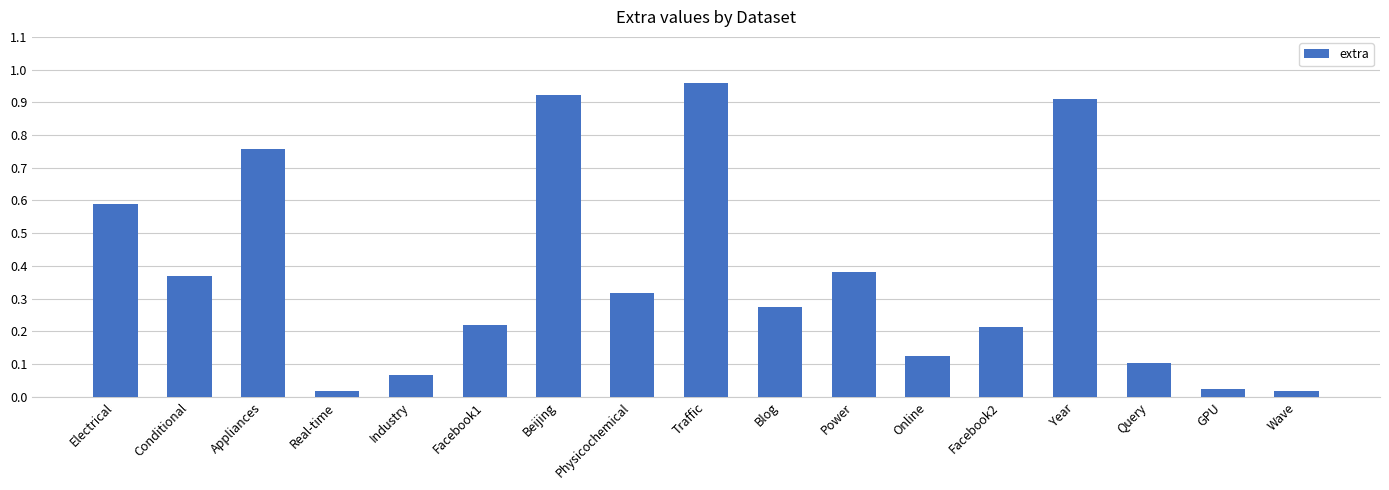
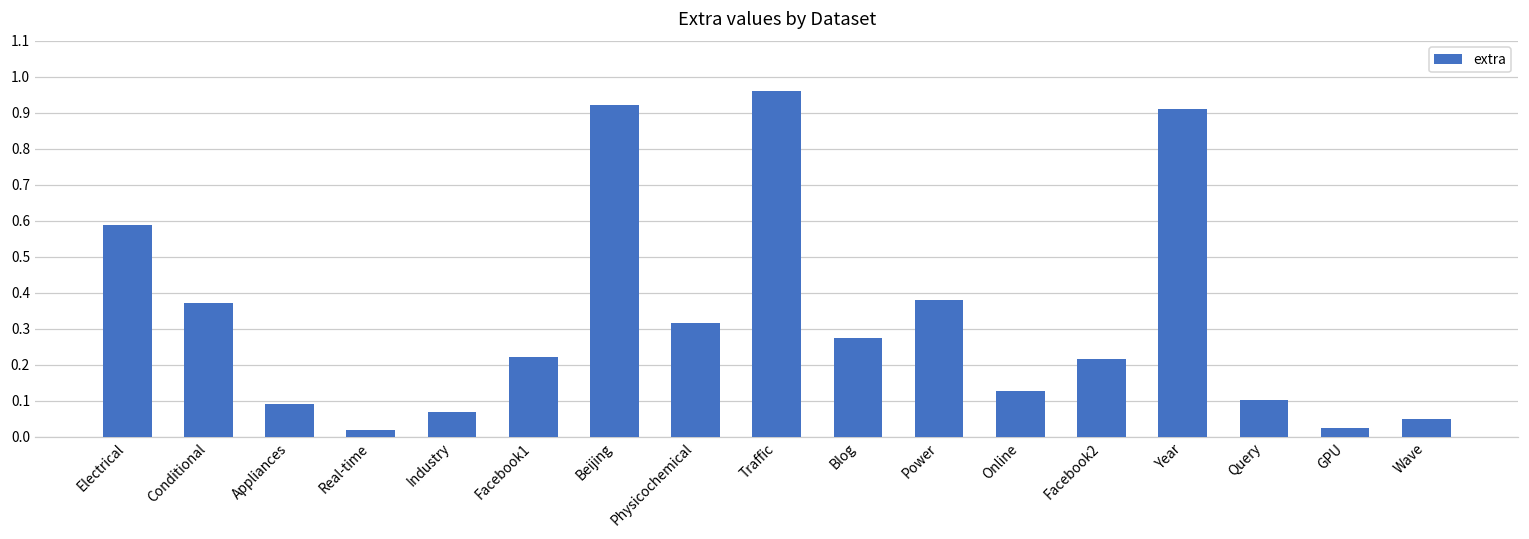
Appliances: 0.76 -> 0.09
Wave: 0.02 -> 0.05
